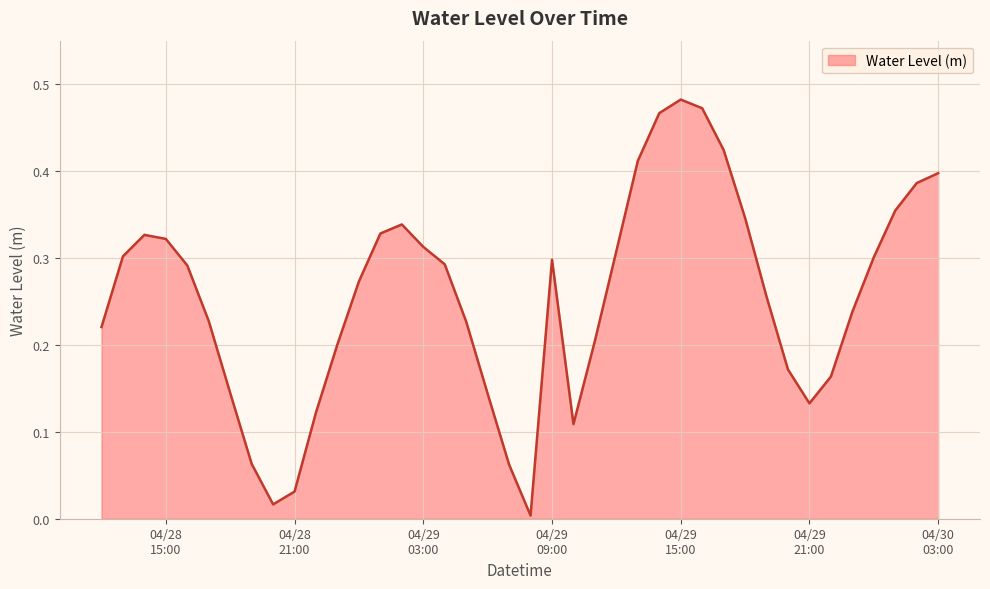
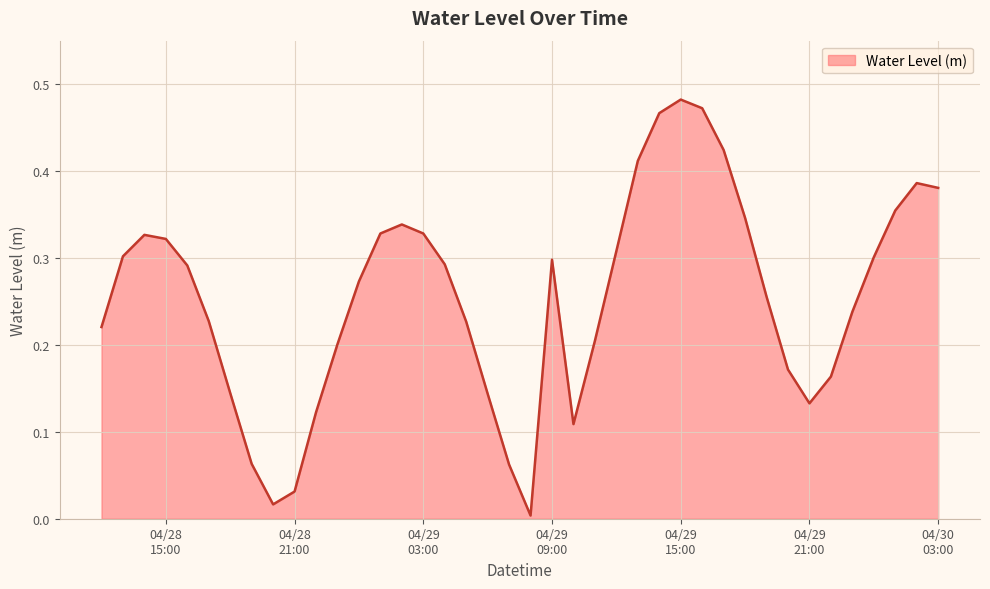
04/29 03:00: 0.31 -> 0.33
04/30 03:00: 0.40 -> 0.38
